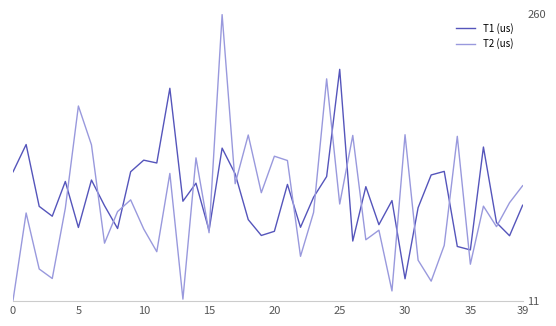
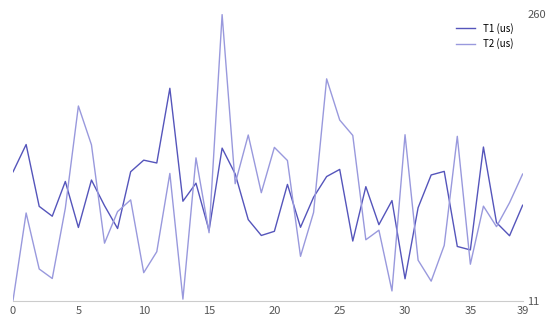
T2 (us), 10: 74 -> 36
T2 (us), 20: 137 -> 144
T1 (us), 25: 212 -> 125
T2 (us), 25: 95 -> 168
T2 (us), 39: 111 -> 121
